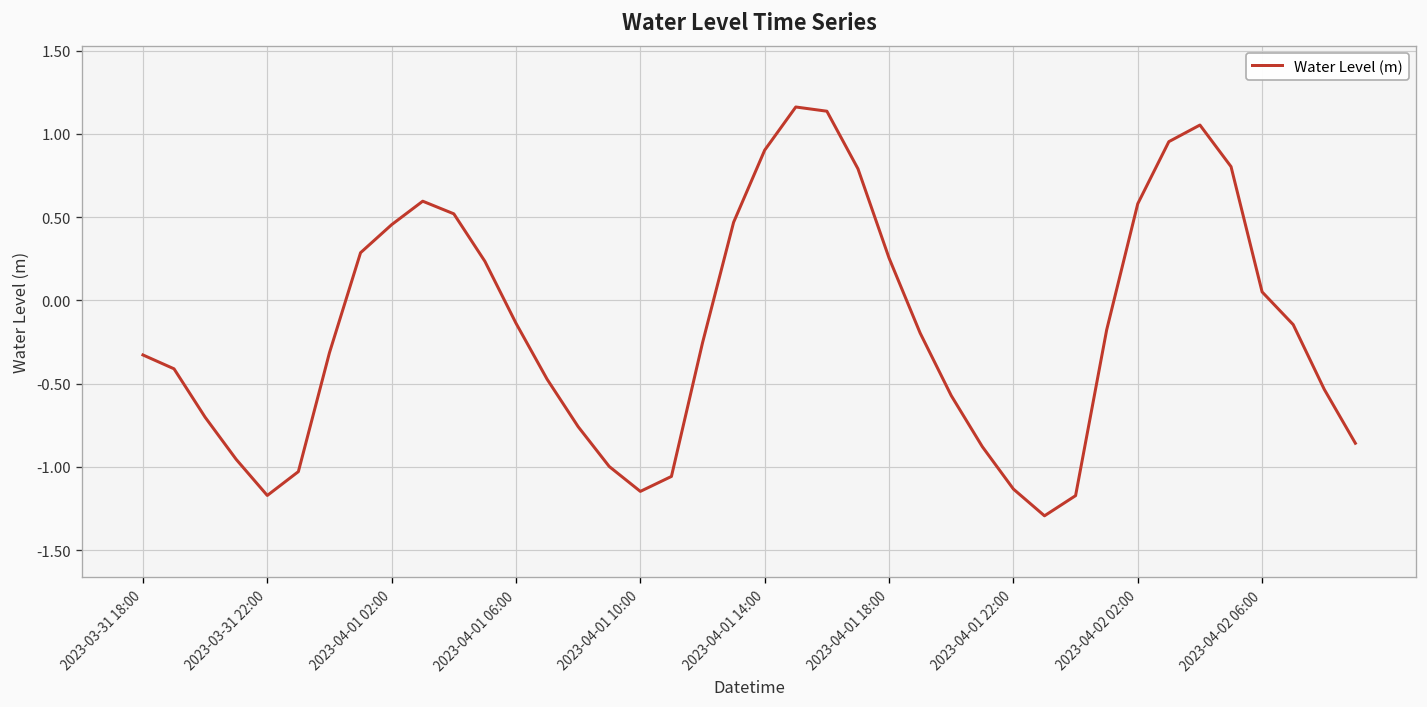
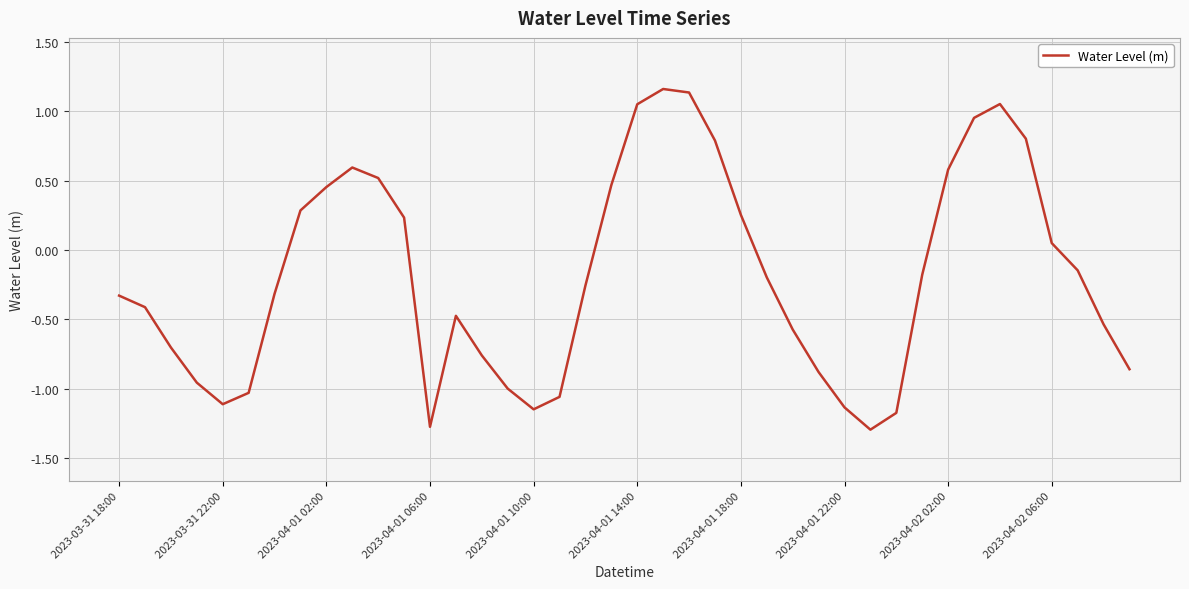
2023-03-31 22:00: -1.17 -> -1.11
2023-04-01 06:00: -0.14 -> -1.27
2023-04-01 14:00: 0.90 -> 1.05
